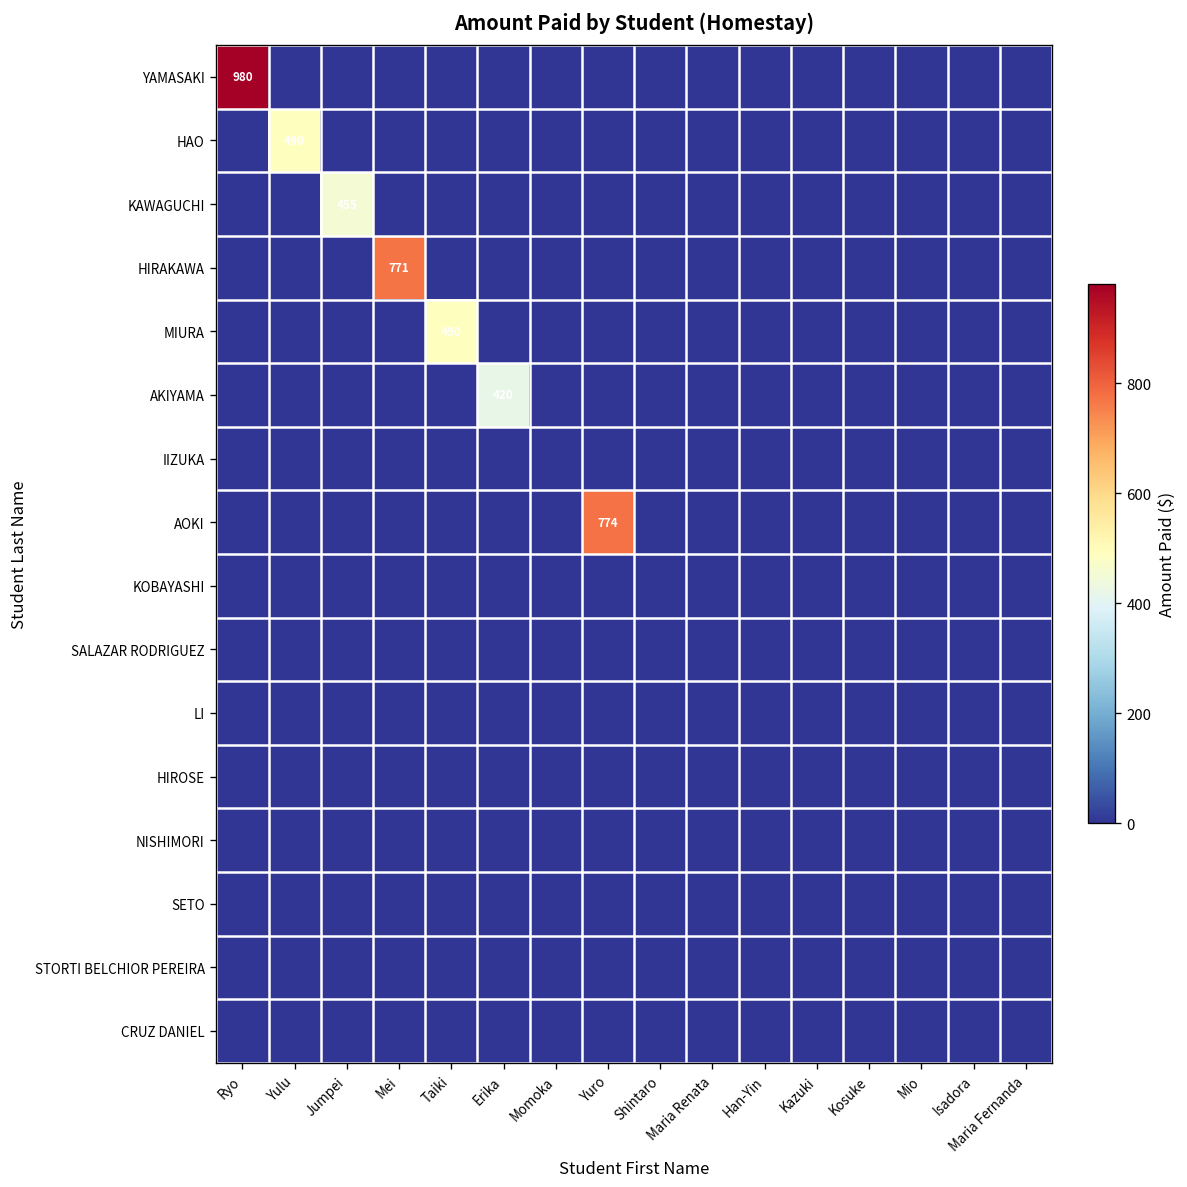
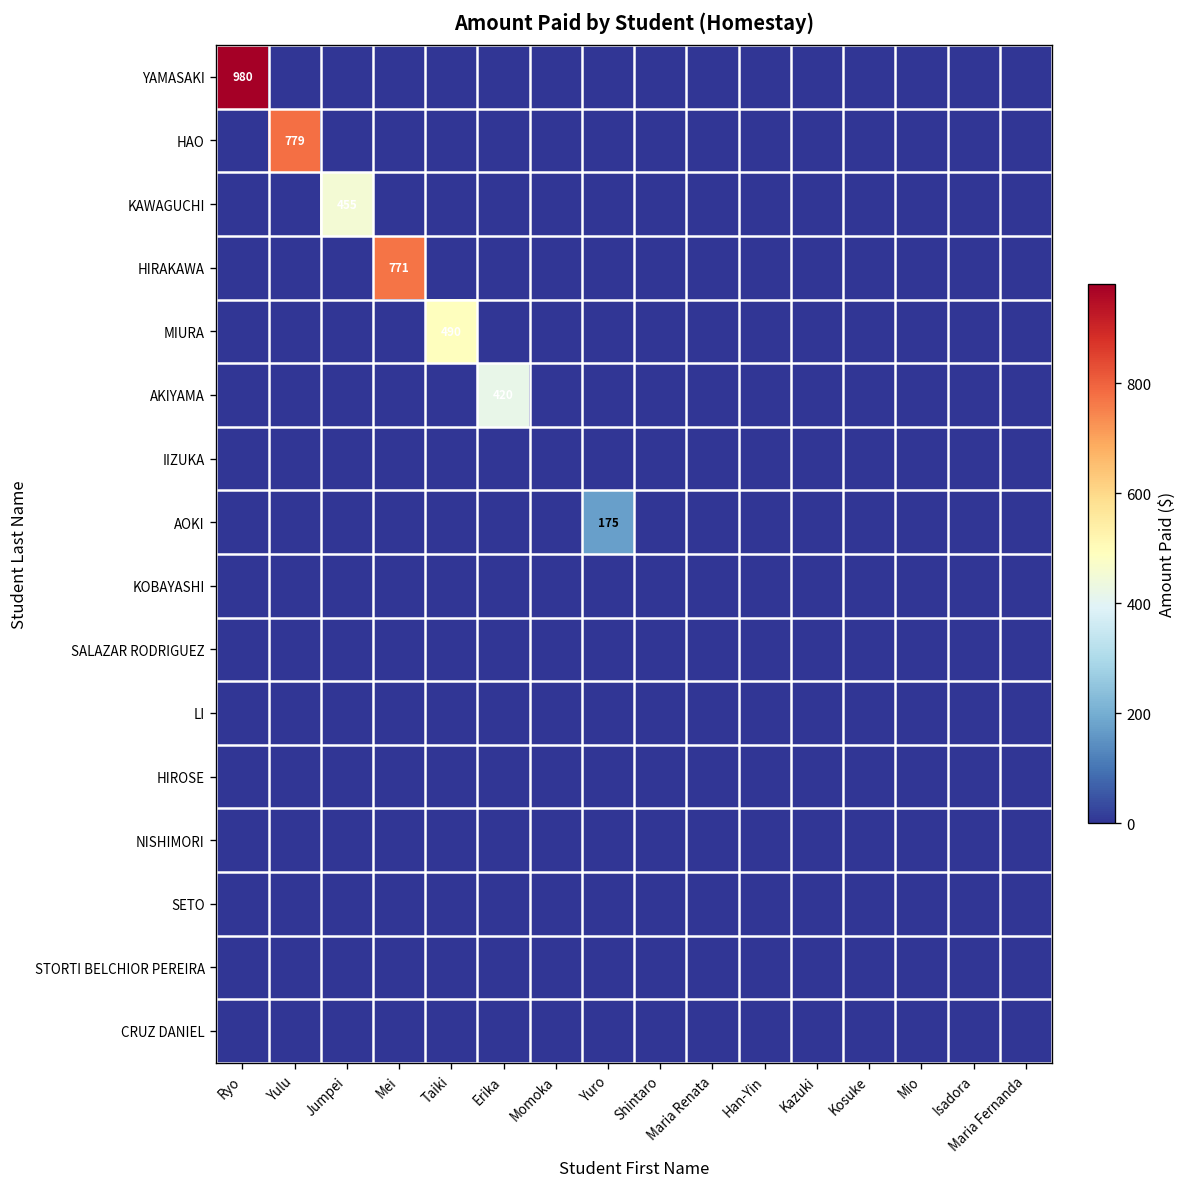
HAO, Yulu: 490 -> 779
AOKI, Yuro: 774 -> 175
